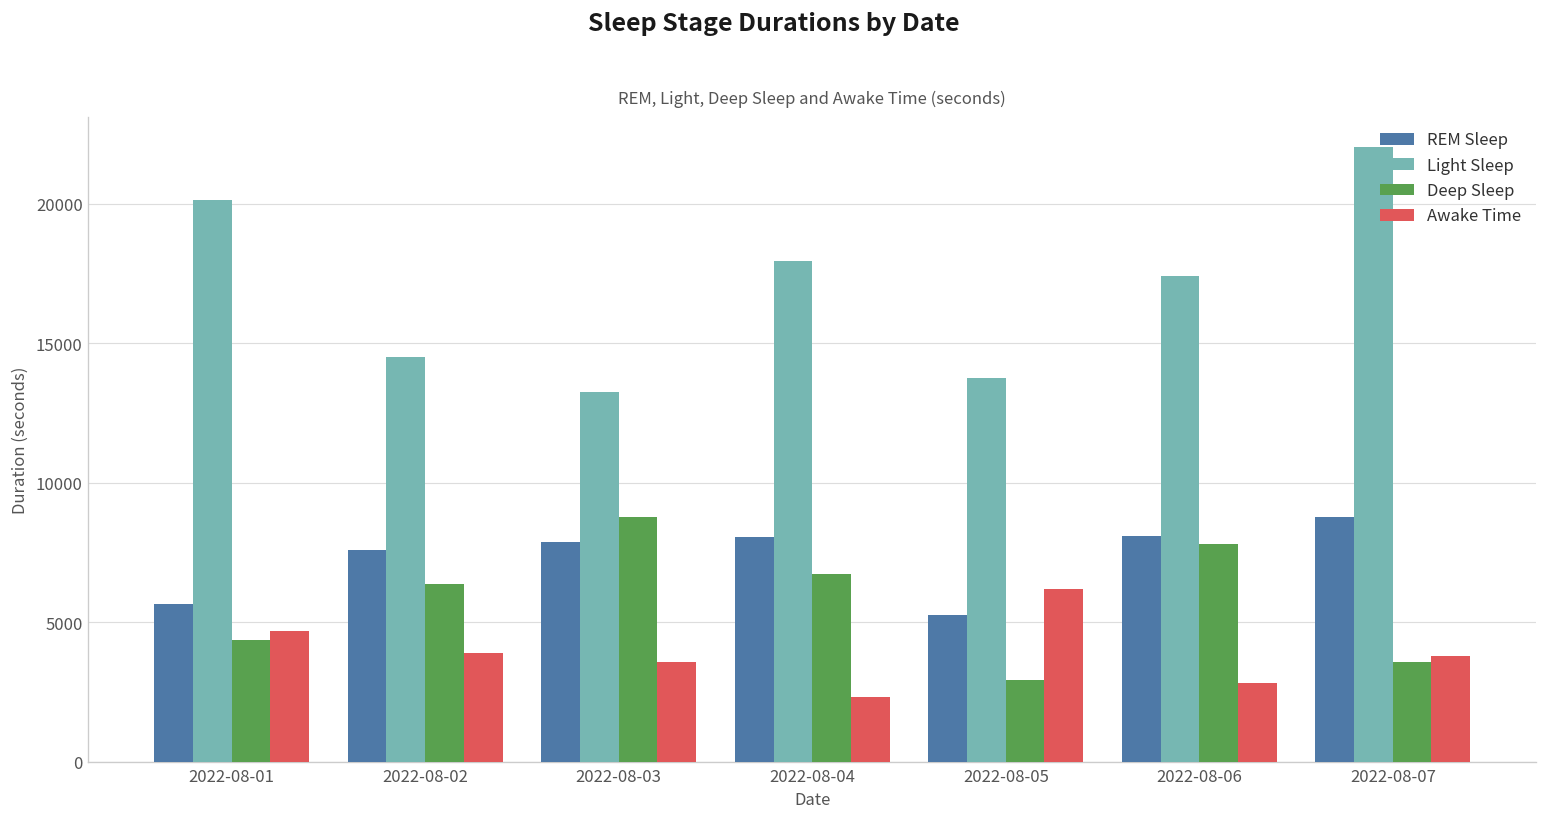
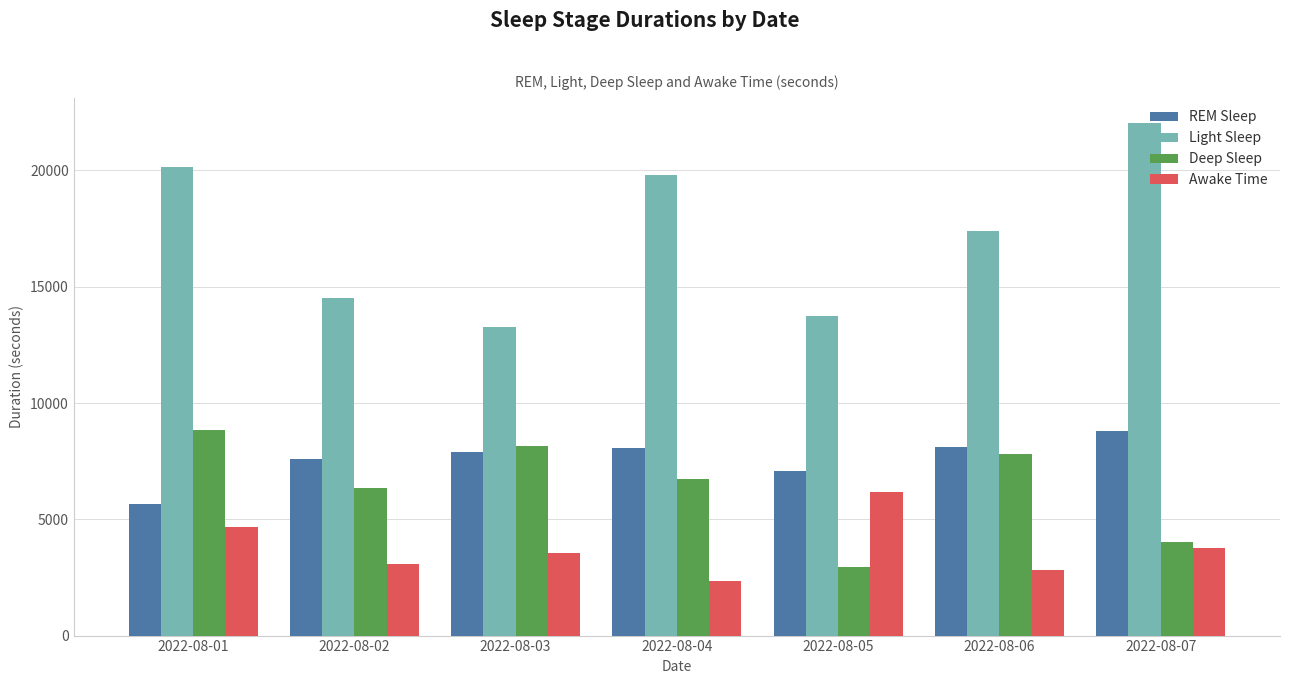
Deep Sleep, 2022-08-01: 4400 -> 8900
Awake Time, 2022-08-02: 3900 -> 3100
Deep Sleep, 2022-08-03: 8800 -> 8200
Light Sleep, 2022-08-04: 17900 -> 19800
REM Sleep, 2022-08-05: 5300 -> 7100
Deep Sleep, 2022-08-07: 3600 -> 4000
